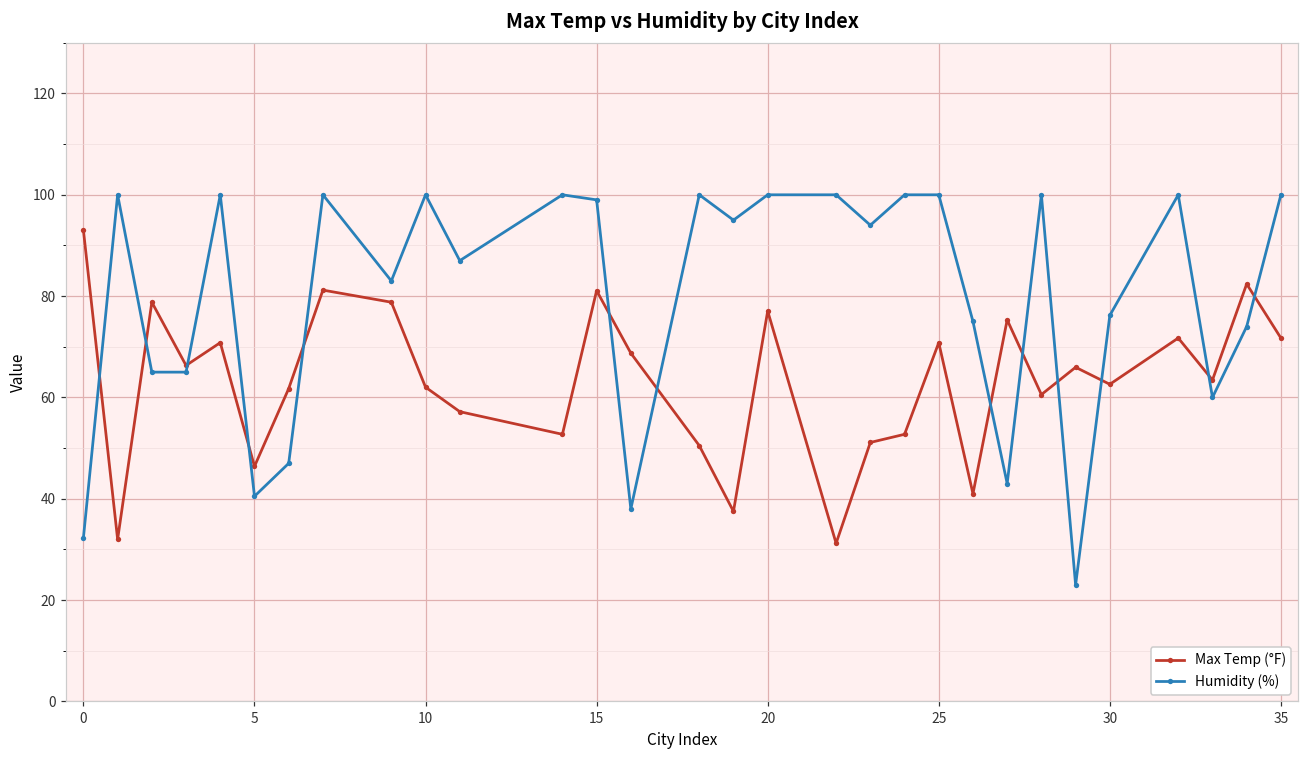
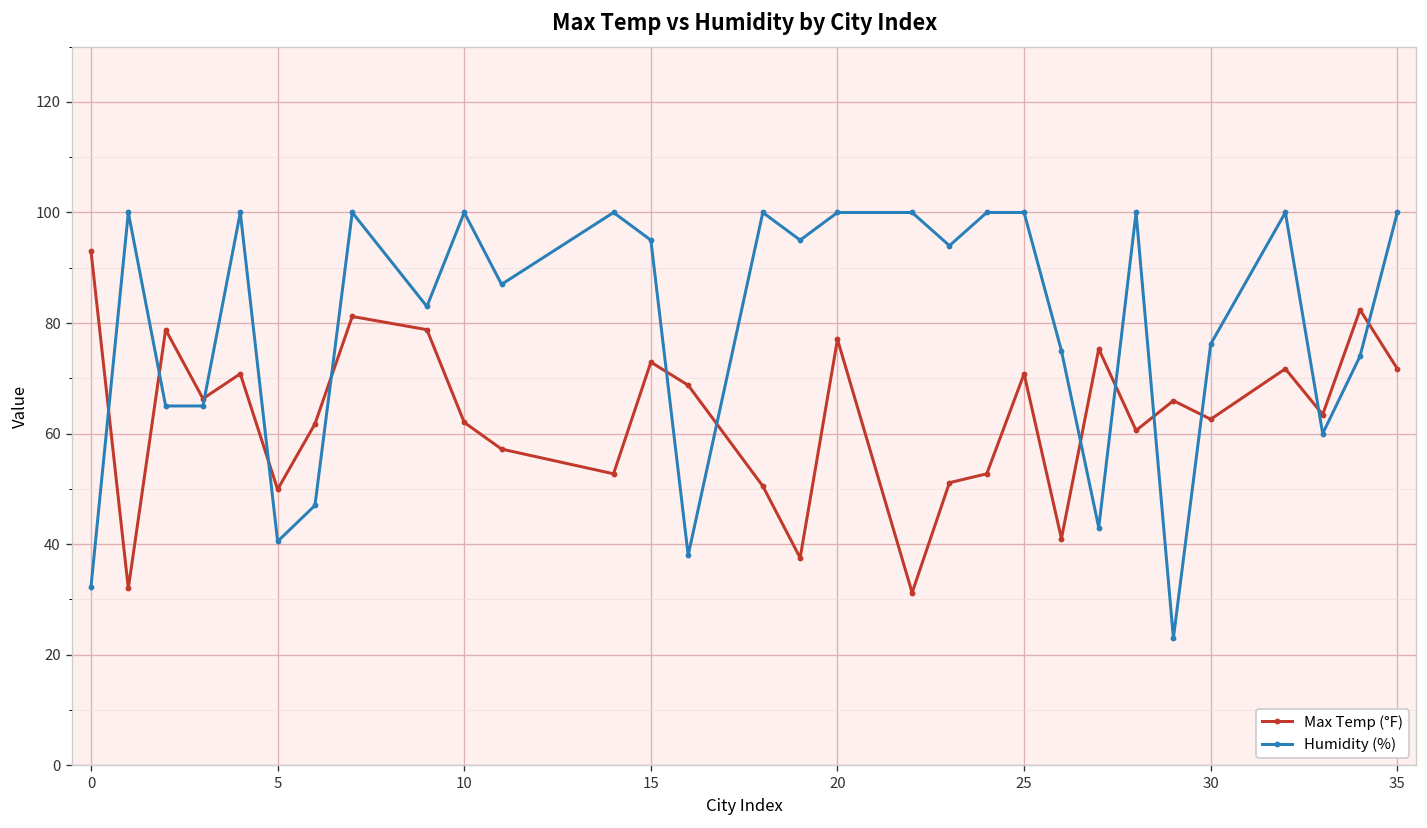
Max Temp (°F), 5: 46 -> 50
Max Temp (°F), 15: 81 -> 73
Humidity (%), 15: 99 -> 95
